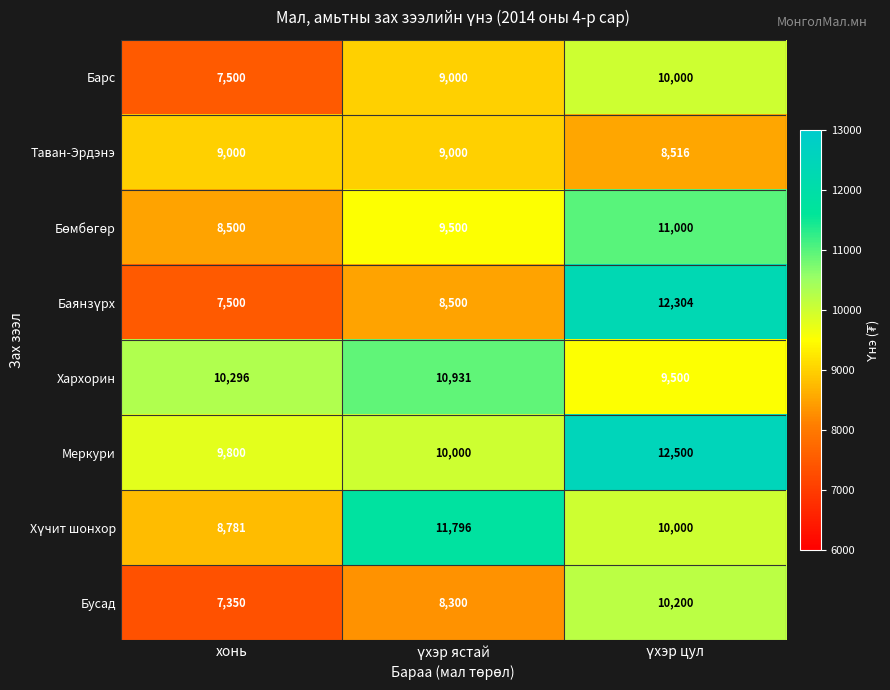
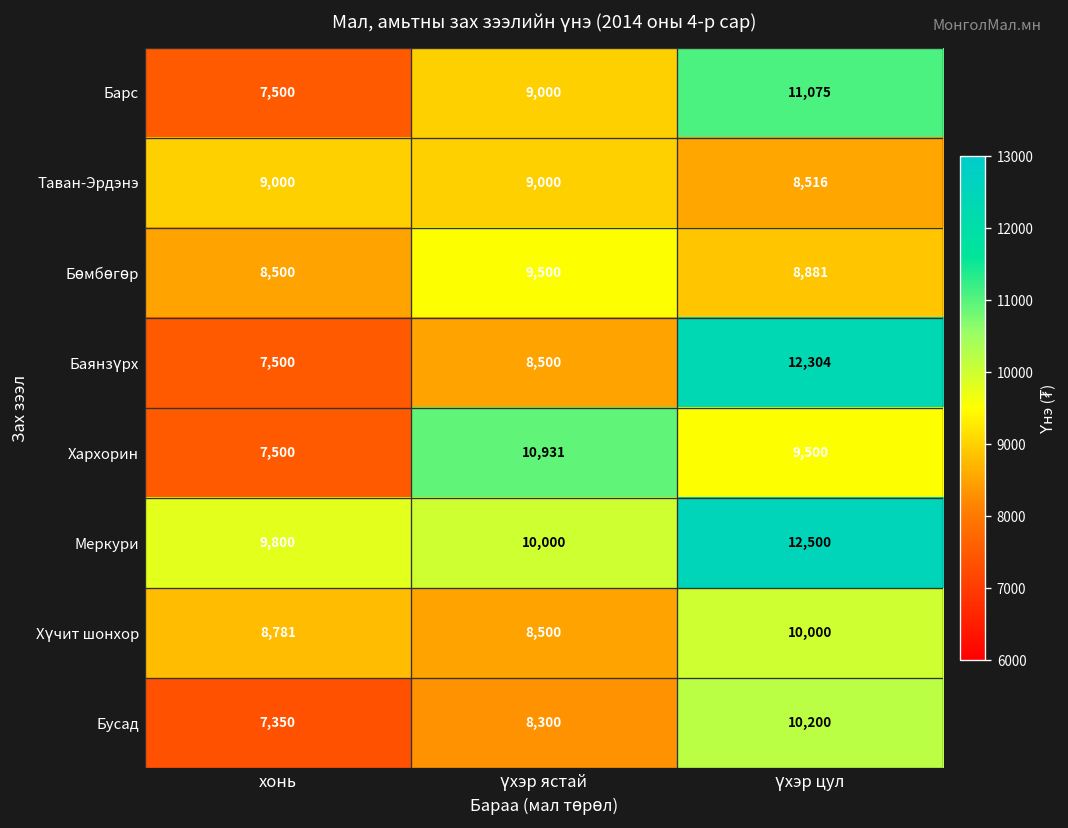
Барс, үхэр цул: 10,000 -> 11,075
Бөмбөгөр, үхэр цул: 11,000 -> 8,881
Хархорин, хонь: 10,296 -> 7,500
Хүчит шонхор, үхэр ястай: 11,796 -> 8,500
